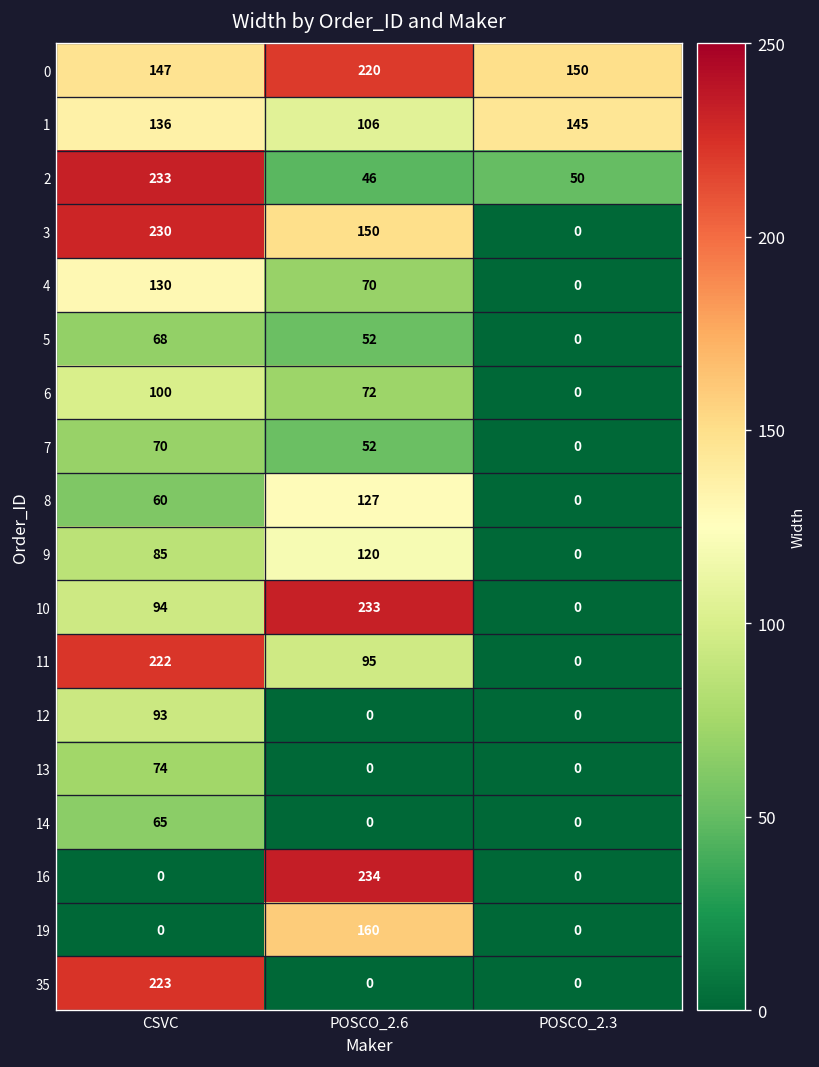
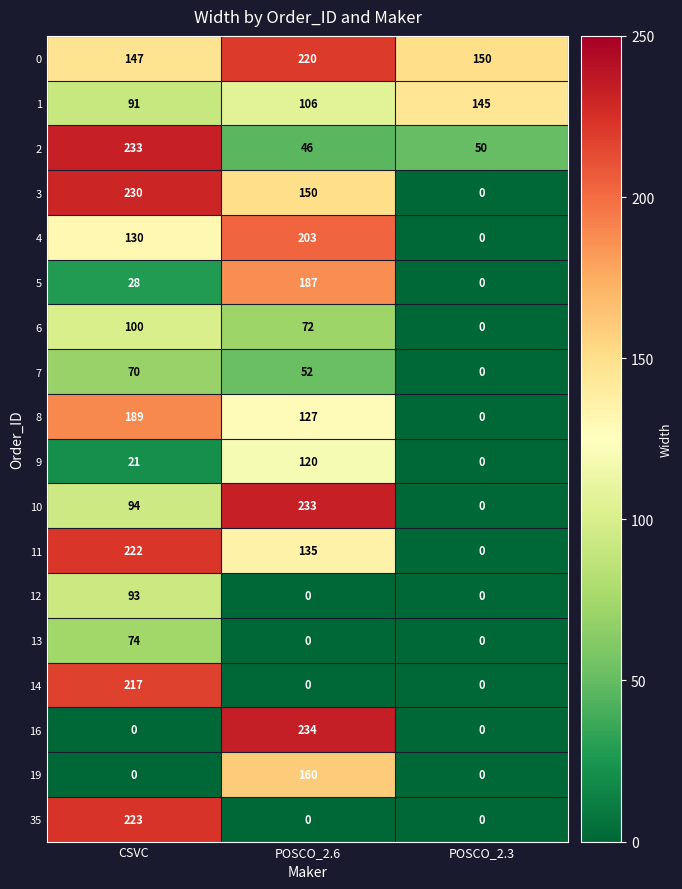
1, CSVC: 136 -> 91
4, POSCO_2.6: 70 -> 203
5, CSVC: 68 -> 28
5, POSCO_2.6: 52 -> 187
8, CSVC: 60 -> 189
9, CSVC: 85 -> 21
11, POSCO_2.6: 95 -> 135
14, CSVC: 65 -> 217
